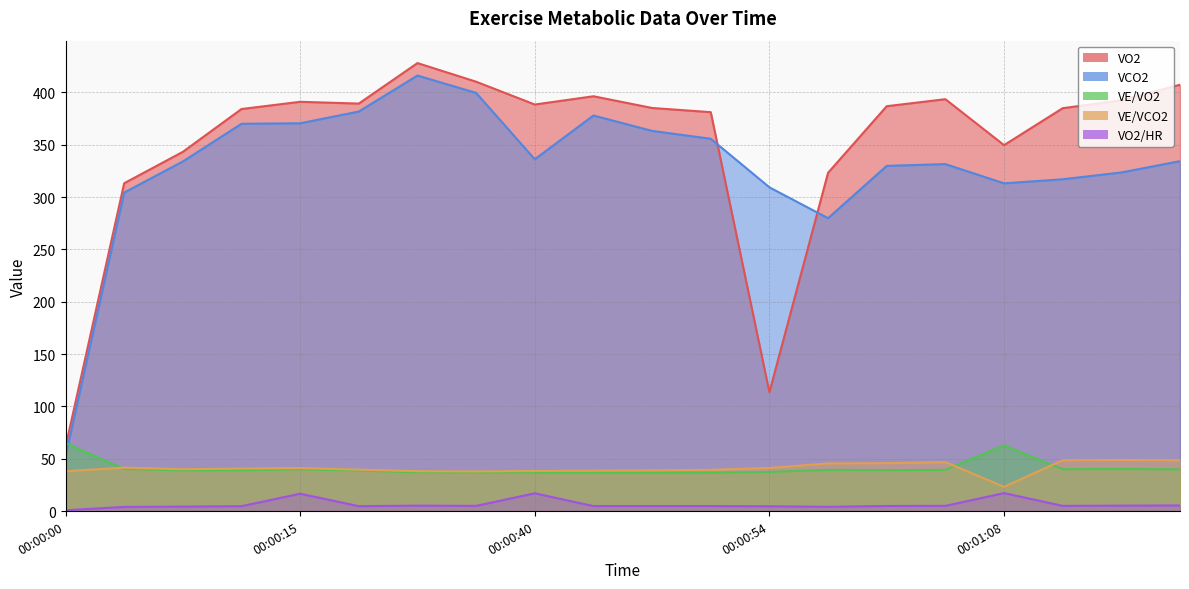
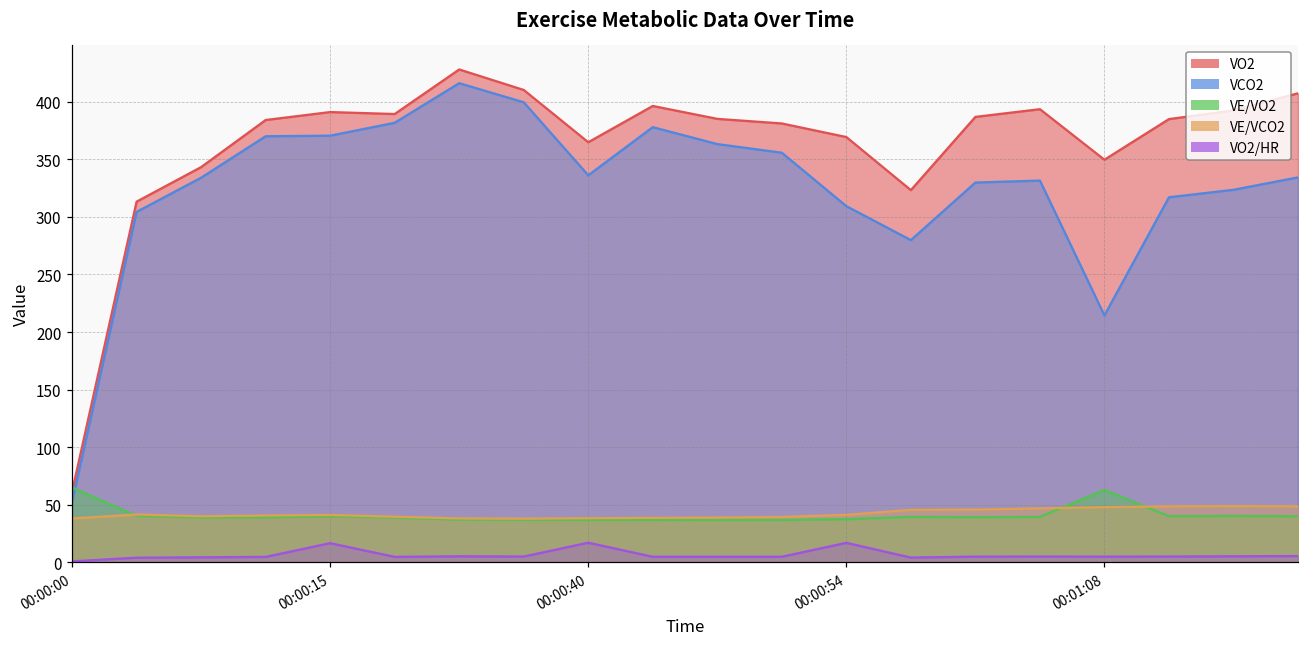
VO2, 00:00:40: 388 -> 365
VO2, 00:00:54: 114 -> 369
VO2/HR, 00:00:54: 5 -> 17
VCO2, 00:01:08: 313 -> 214
VE/VCO2, 00:01:08: 23 -> 48
VO2/HR, 00:01:08: 17 -> 5
